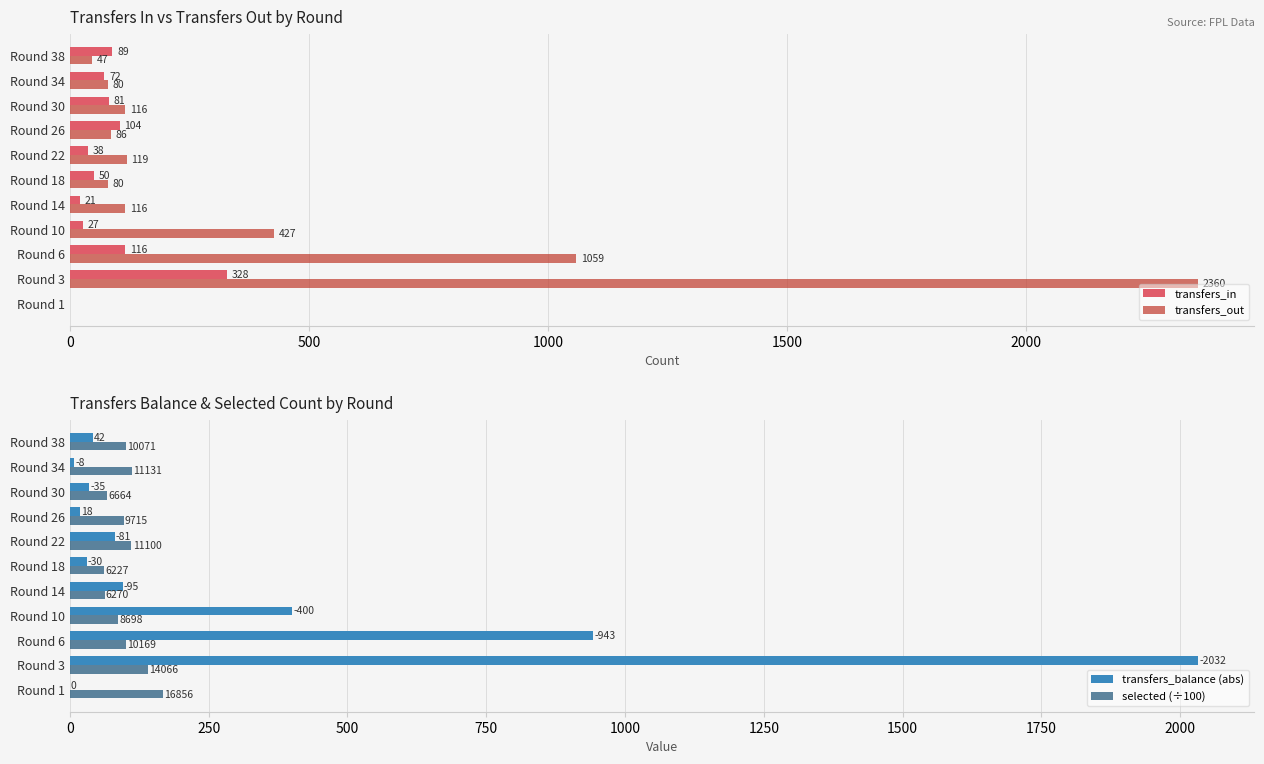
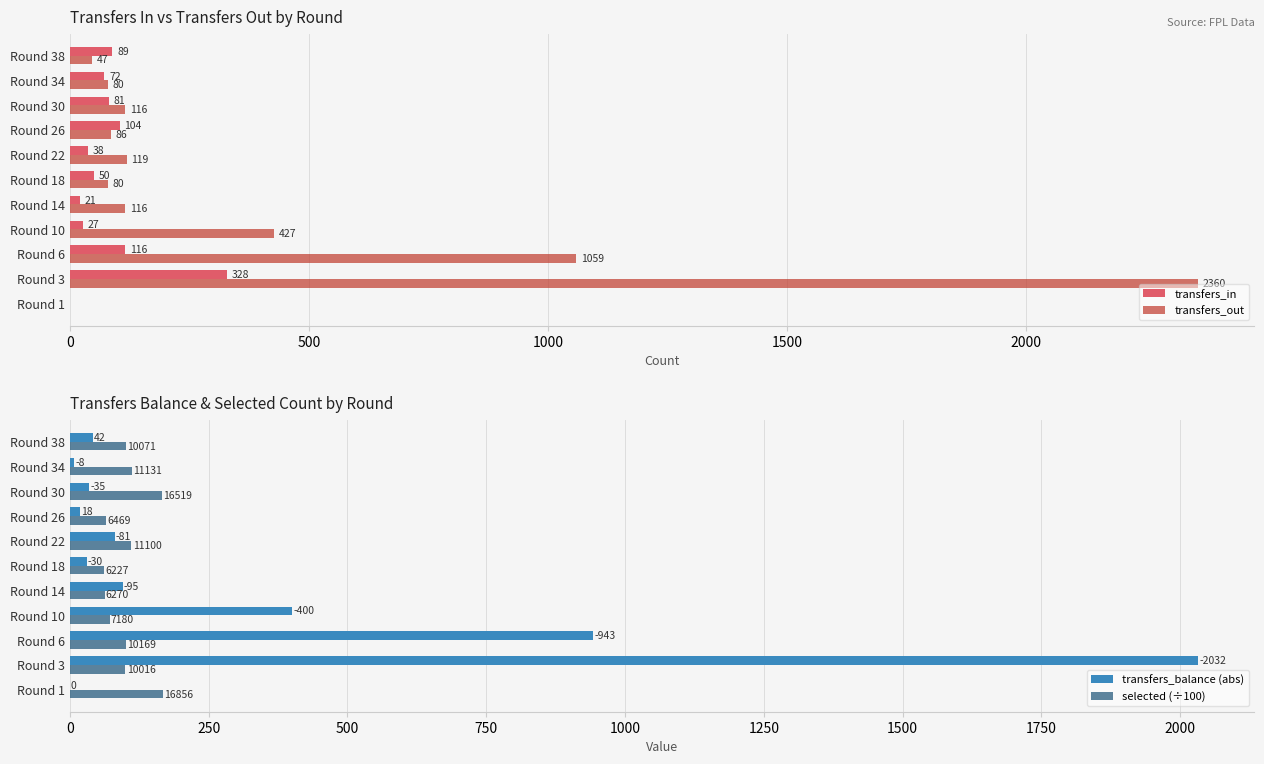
Transfers Balance & Selected Count by Round, selected (÷100), Round 30: 6664 -> 16519
Transfers Balance & Selected Count by Round, selected (÷100), Round 26: 9715 -> 6469
Transfers Balance & Selected Count by Round, selected (÷100), Round 10: 8698 -> 7180
Transfers Balance & Selected Count by Round, selected (÷100), Round 3: 14066 -> 10016
